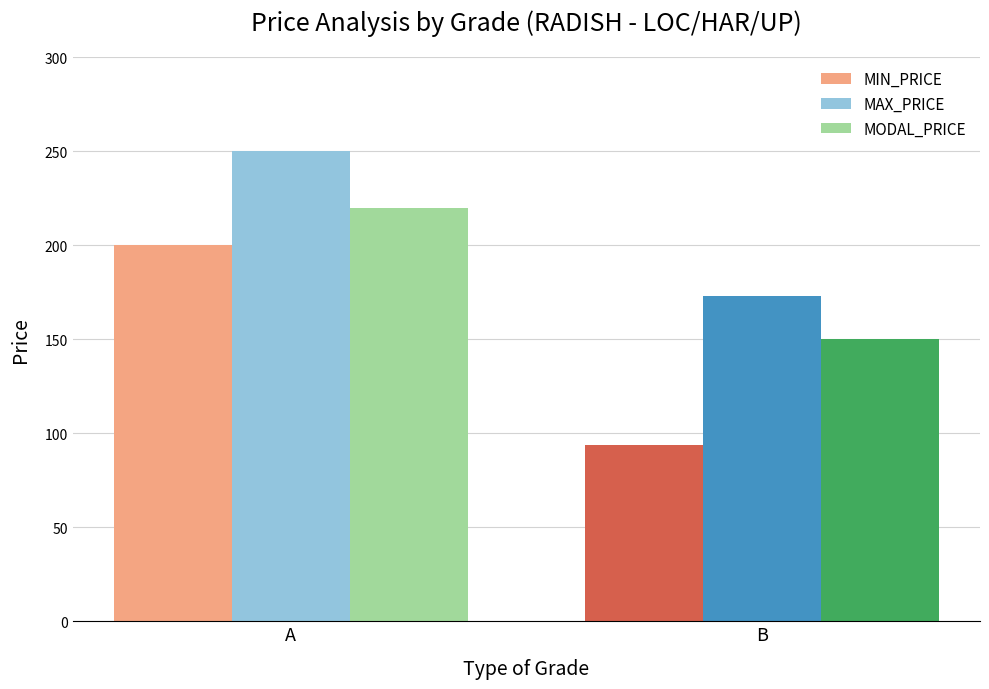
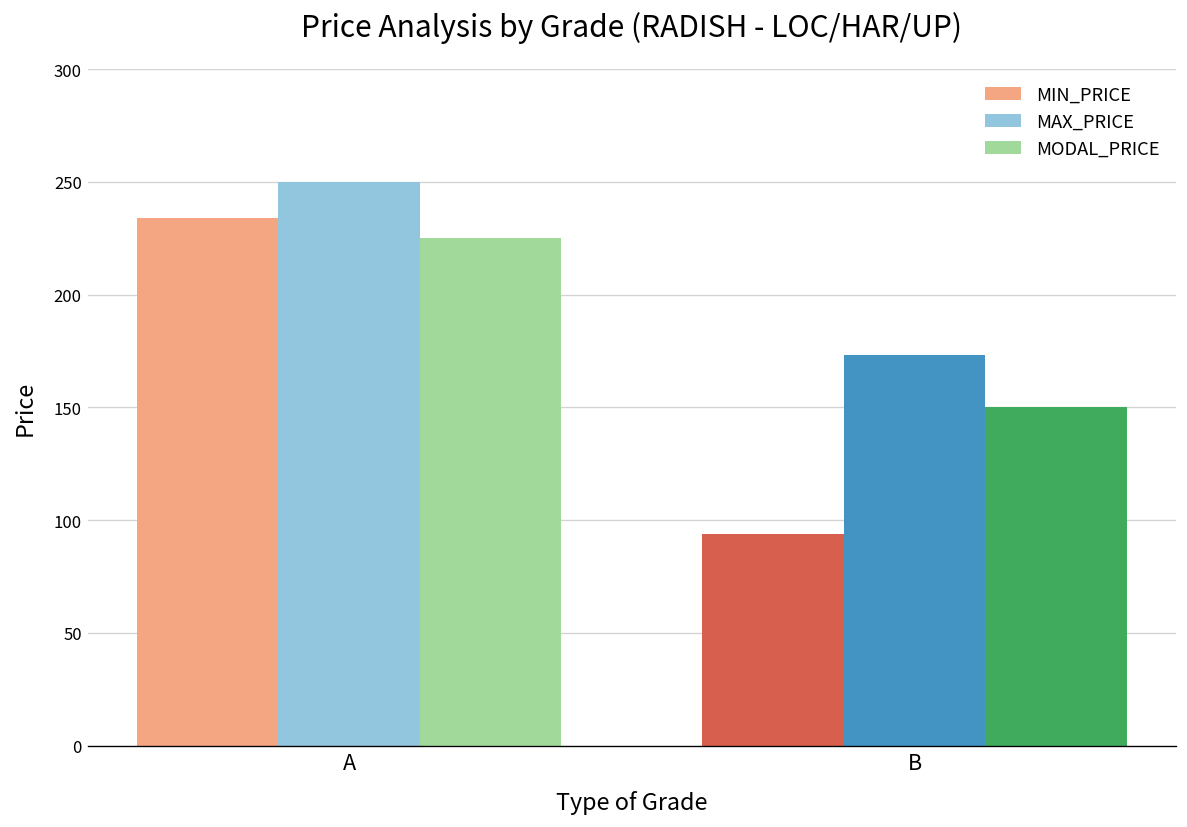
MIN_PRICE, A: 200 -> 234
MODAL_PRICE, A: 220 -> 225
